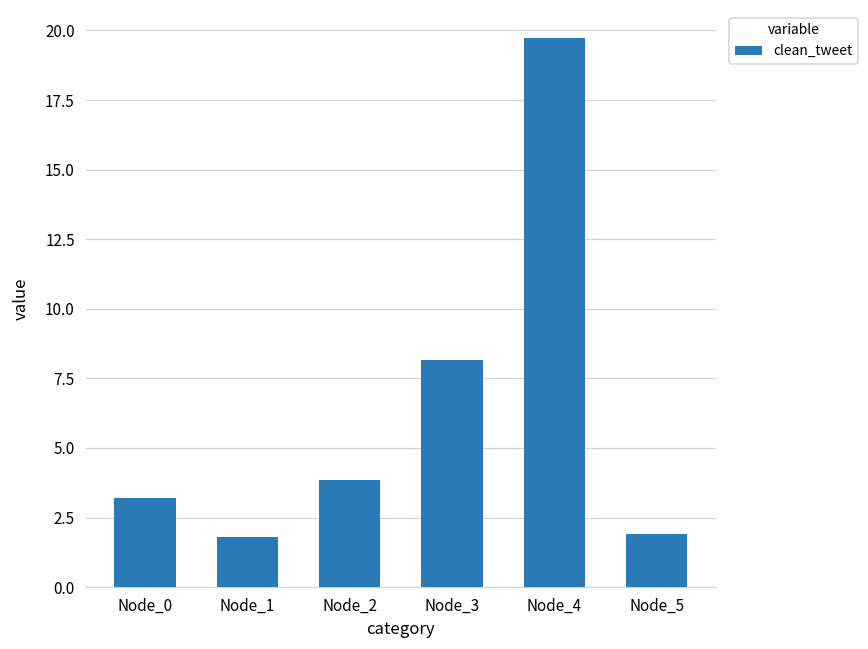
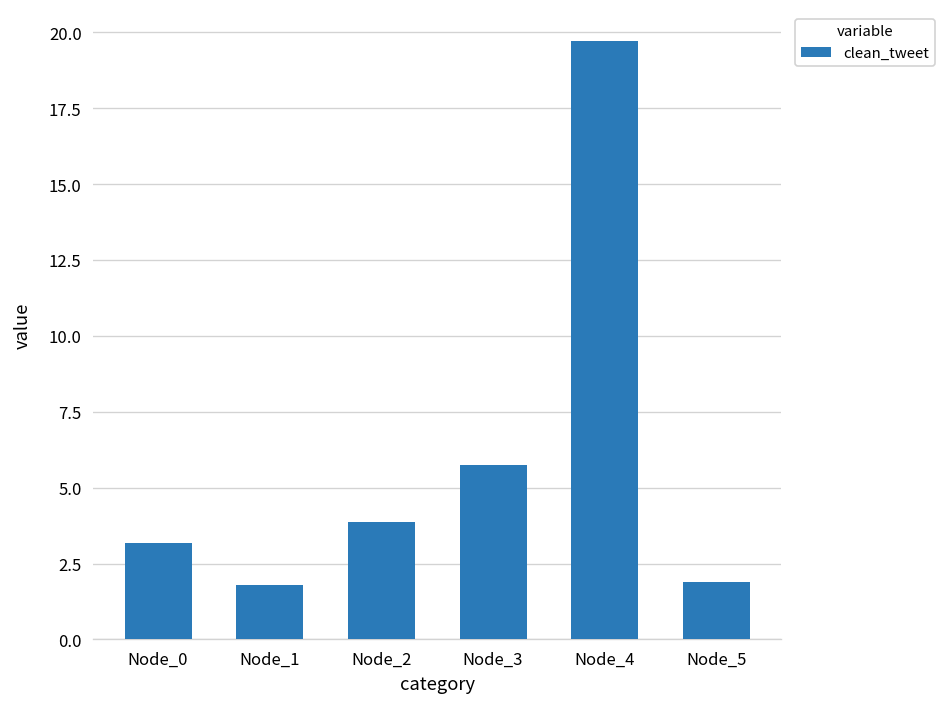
Node_3: 8.2 -> 5.7
